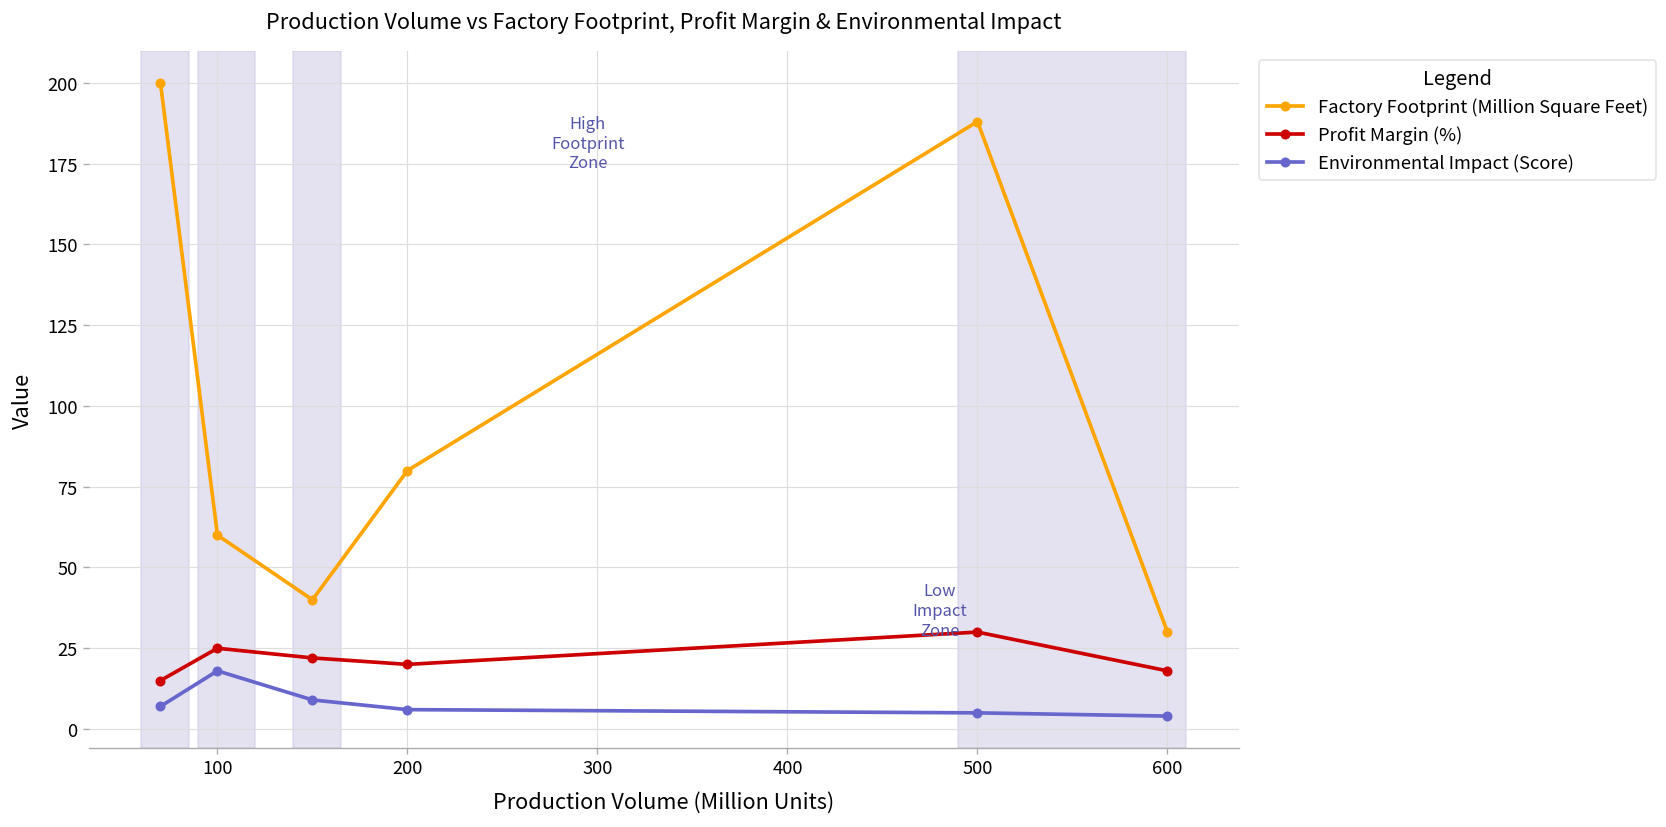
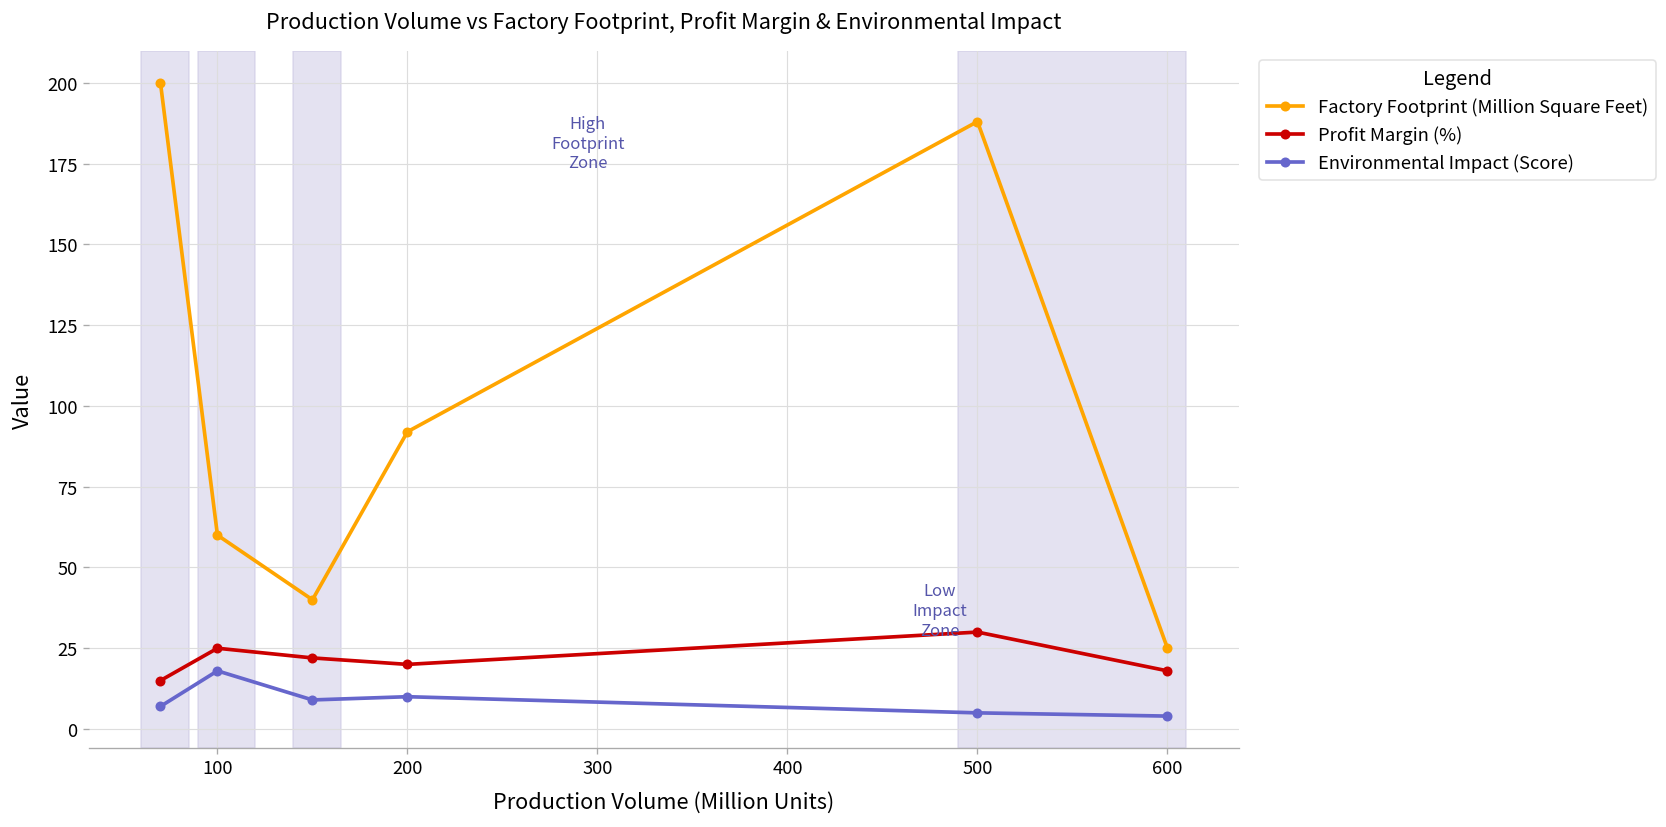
Factory Footprint (Million Square Feet), 200: 80 -> 92
Environmental Impact (Score), 200: 6 -> 10
Factory Footprint (Million Square Feet), 600: 30 -> 25
